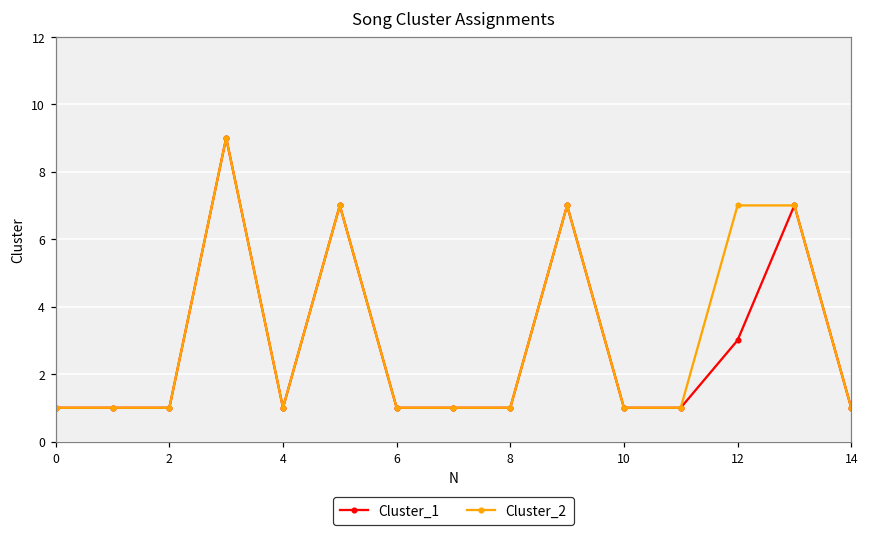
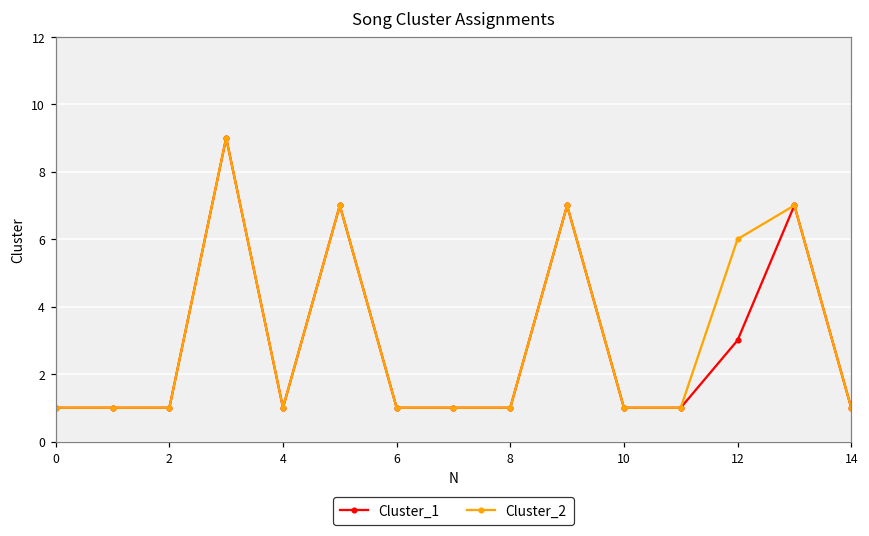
Cluster_2, 12: 7 -> 6
